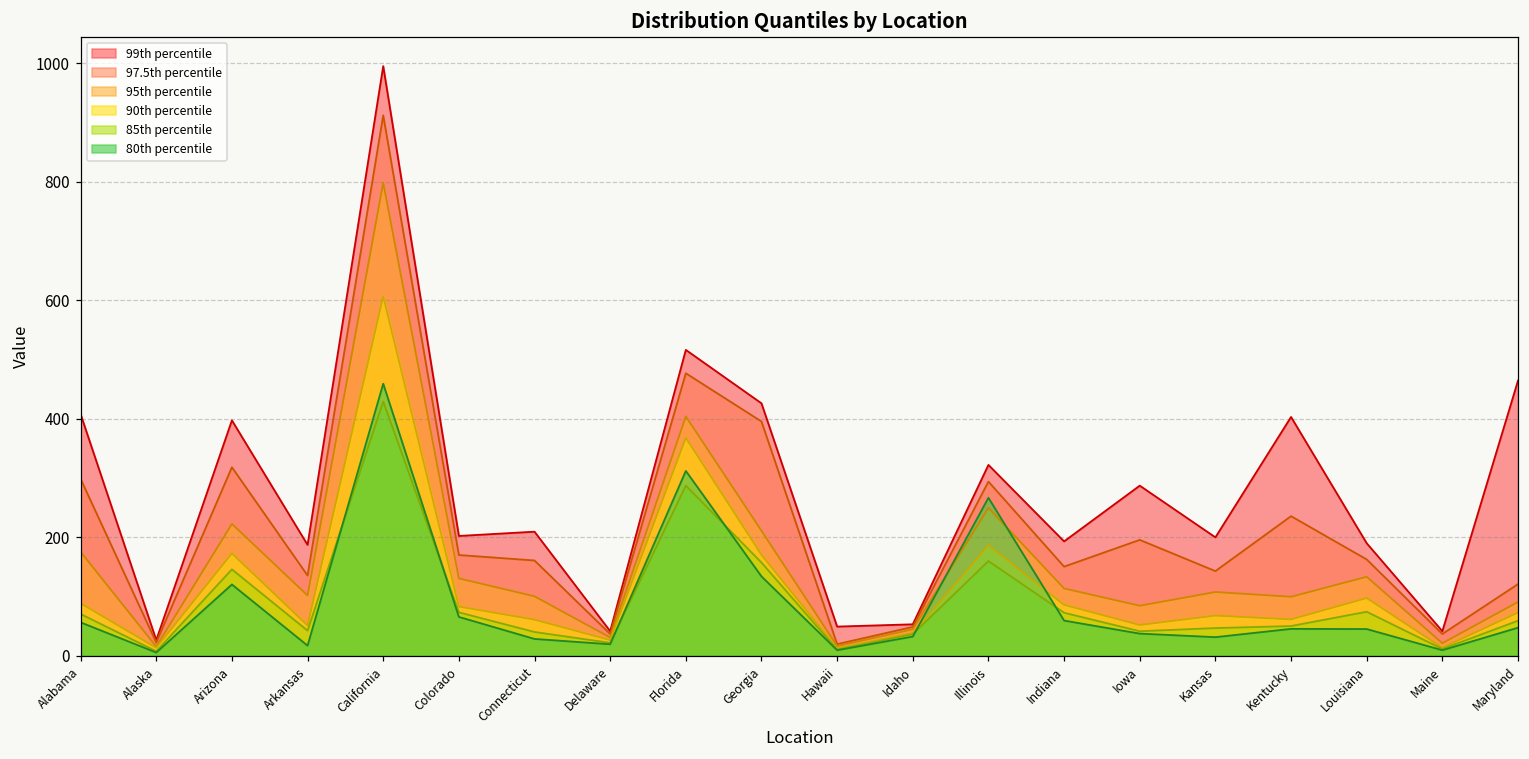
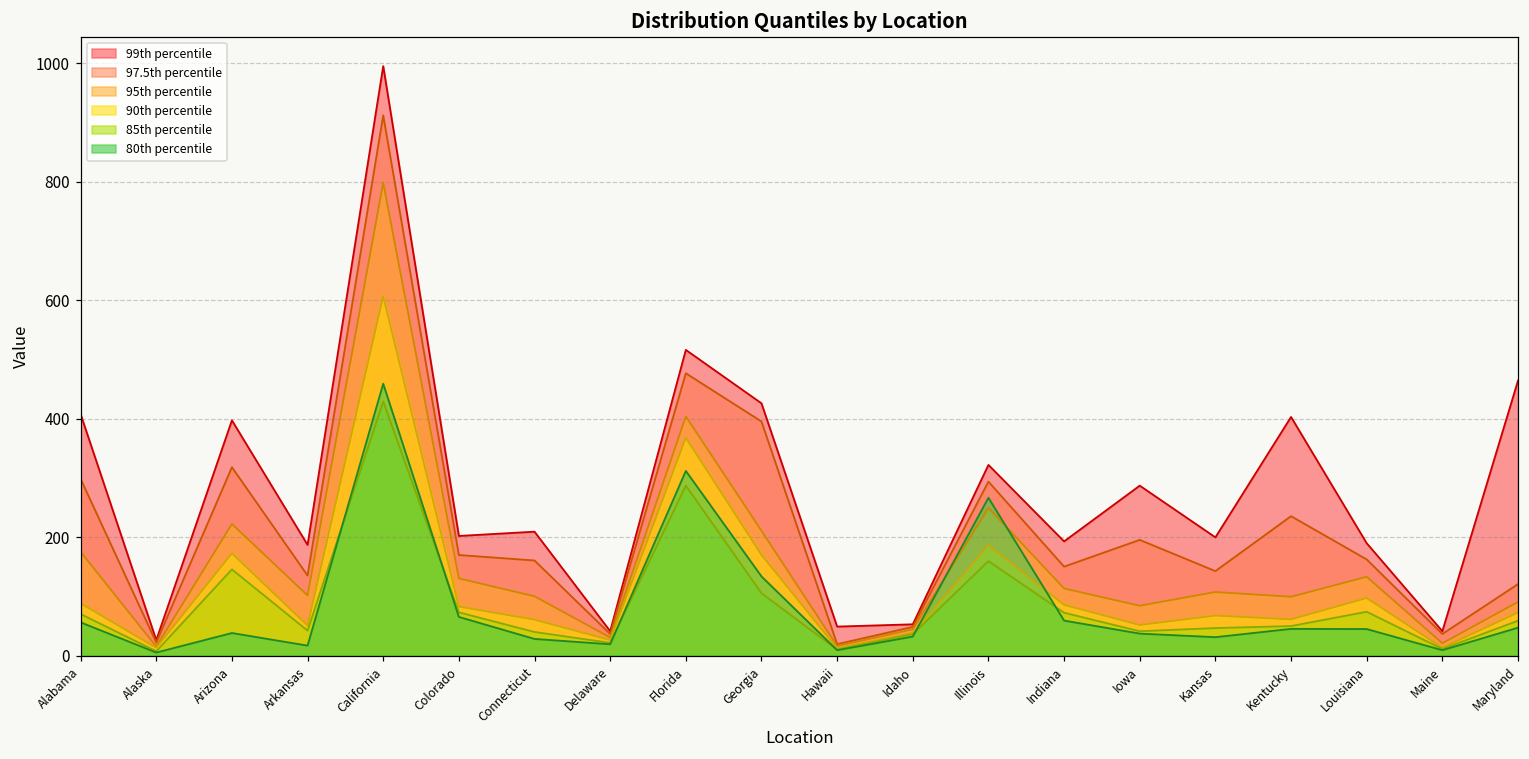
80th percentile, Arizona: 120 -> 40
85th percentile, Georgia: 160 -> 110
